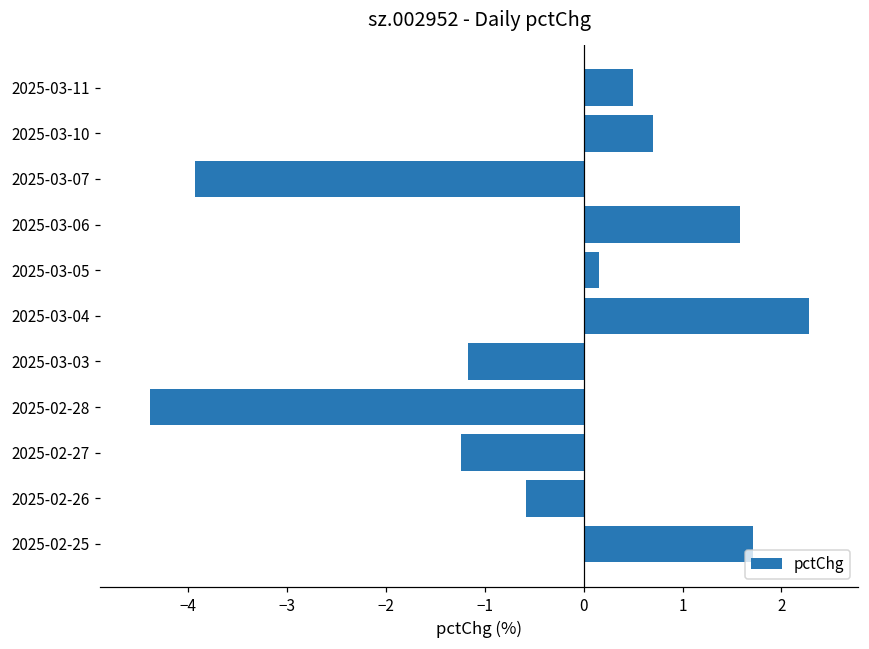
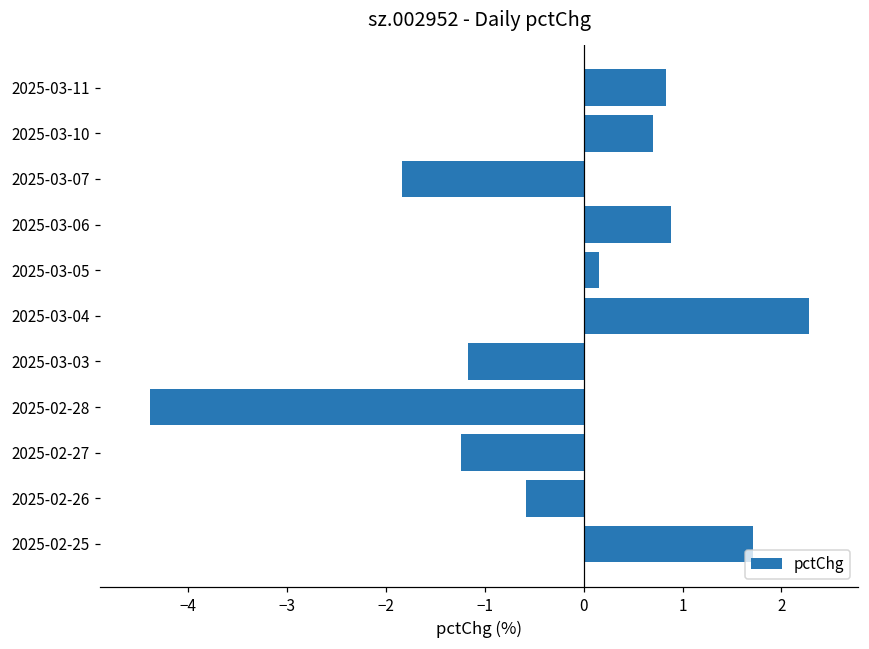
2025-03-11: 0.5 -> 0.8
2025-03-07: -3.9 -> -1.8
2025-03-06: 1.6 -> 0.9
